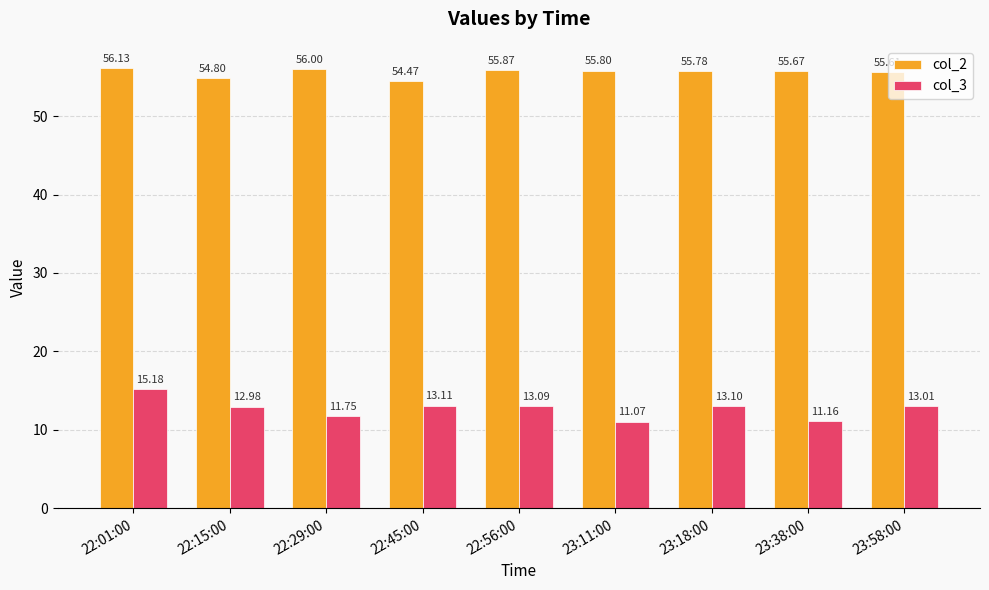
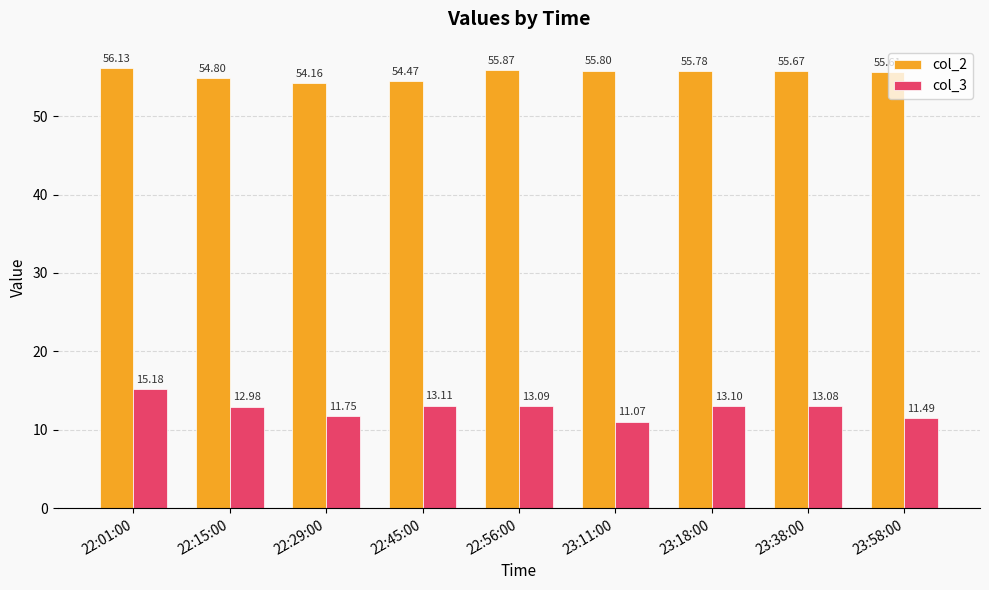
col_2, 22:29:00: 56.00 -> 54.16
col_3, 23:38:00: 11.16 -> 13.08
col_3, 23:58:00: 13.01 -> 11.49
